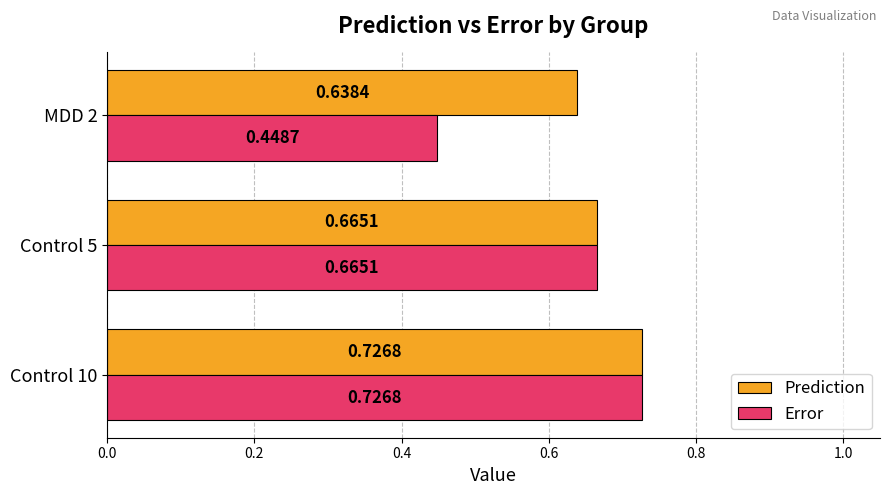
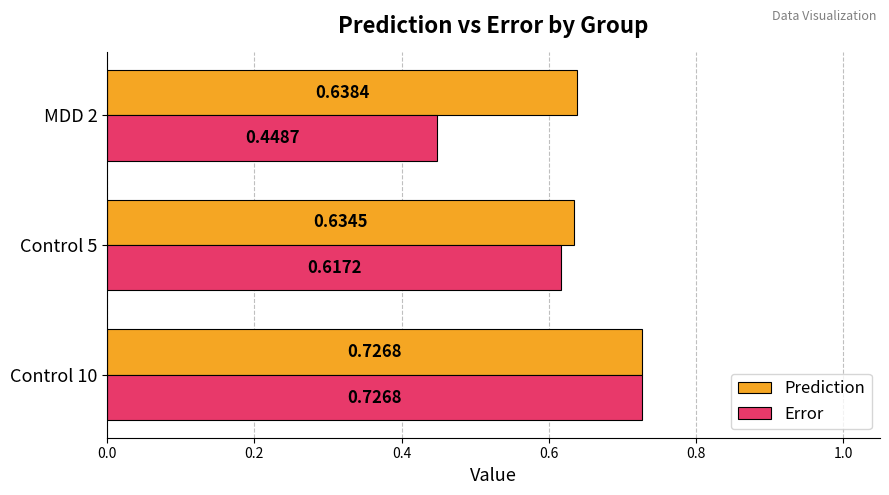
Prediction, Control 5: 0.6651 -> 0.6345
Error, Control 5: 0.6651 -> 0.6172
